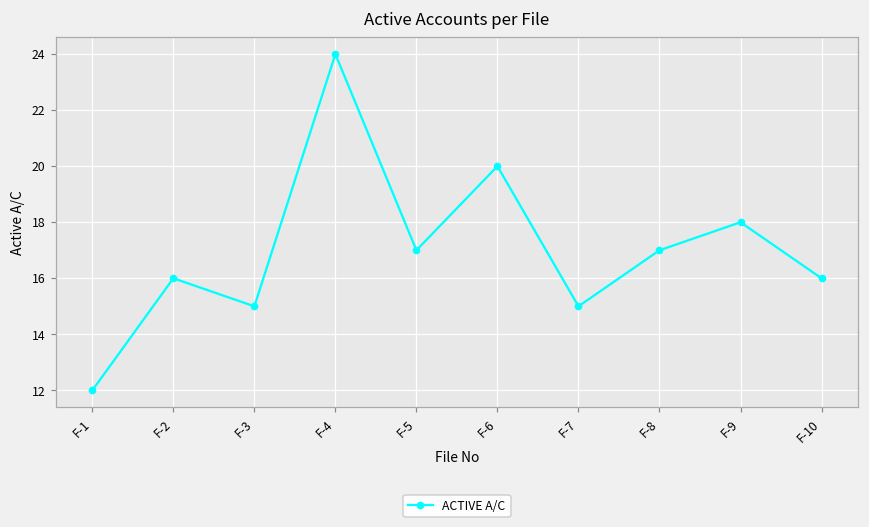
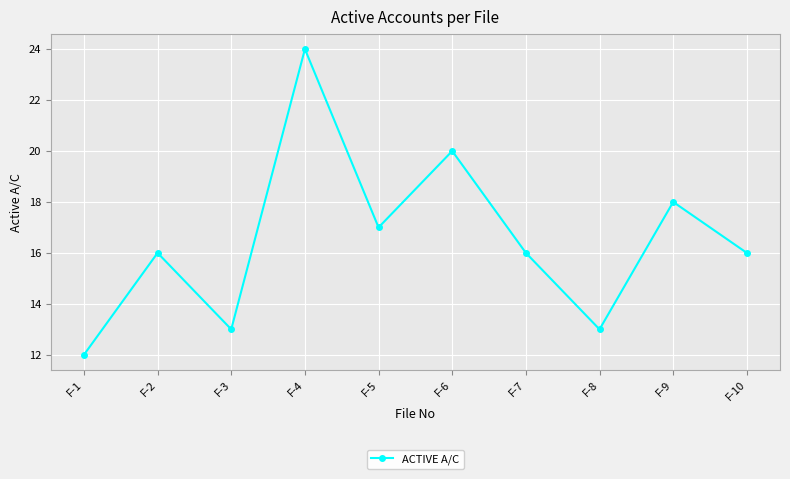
F-3: 15 -> 13
F-7: 15 -> 16
F-8: 17 -> 13
